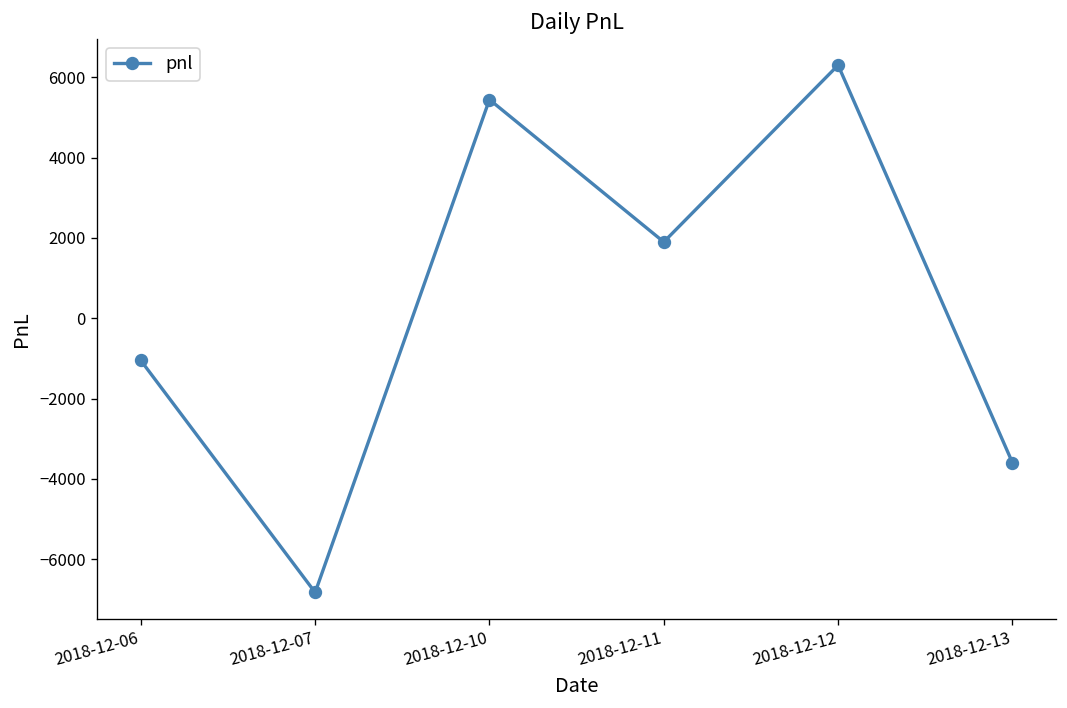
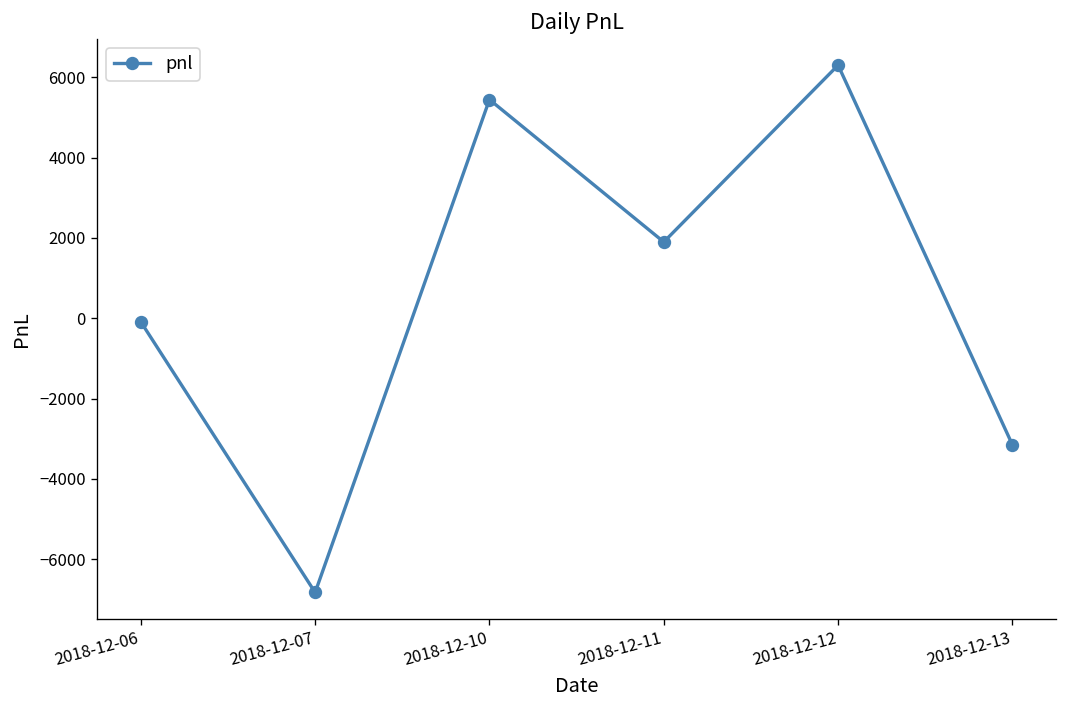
2018-12-06: -1100 -> -100
2018-12-13: -3600 -> -3200
